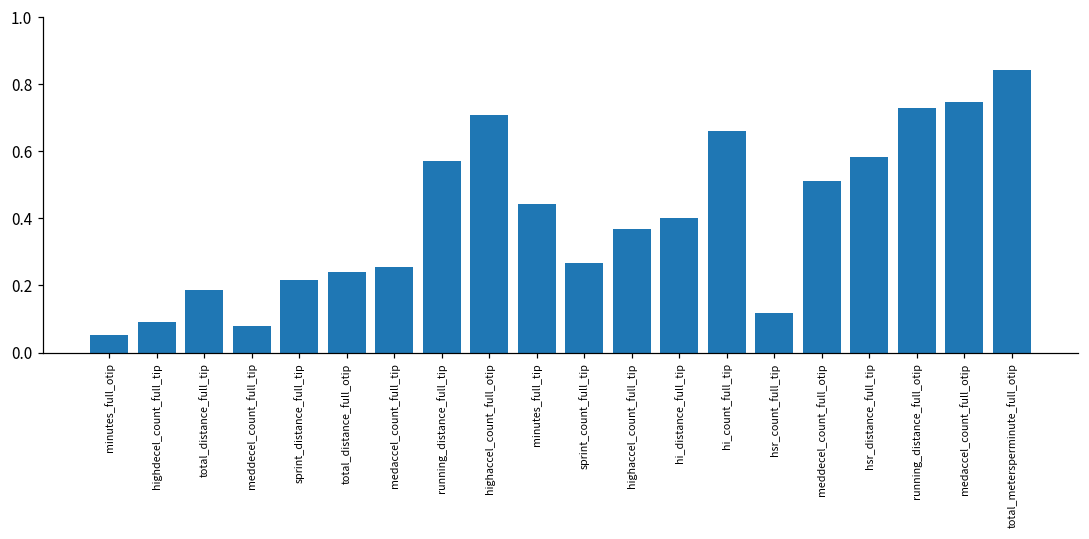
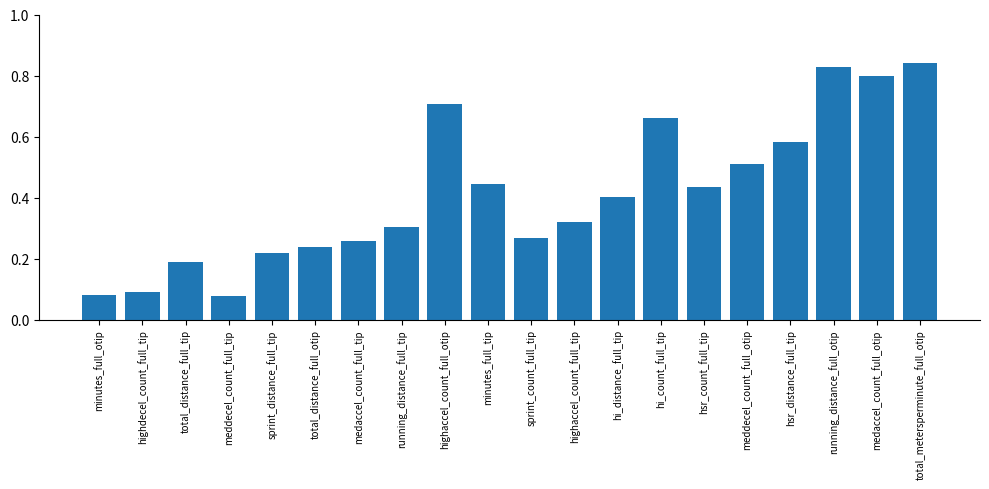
minutes_full_otip: 0.05 -> 0.08
running_distance_full_tip: 0.57 -> 0.30
highaccel_count_full_tip: 0.37 -> 0.32
hsr_count_full_tip: 0.12 -> 0.43
running_distance_full_otip: 0.73 -> 0.83
medaccel_count_full_otip: 0.75 -> 0.80
